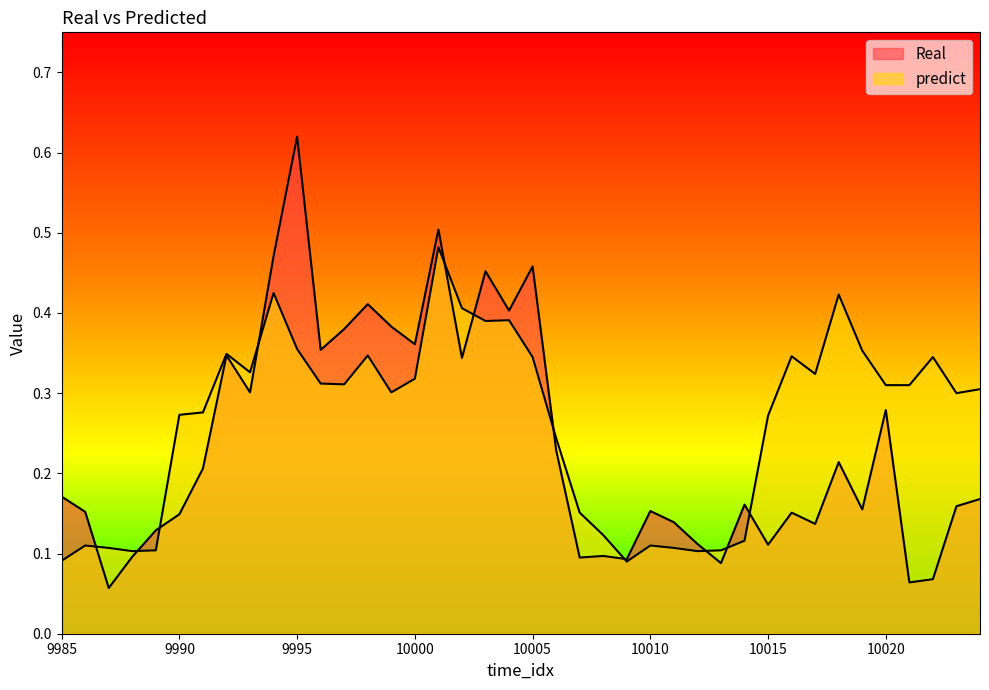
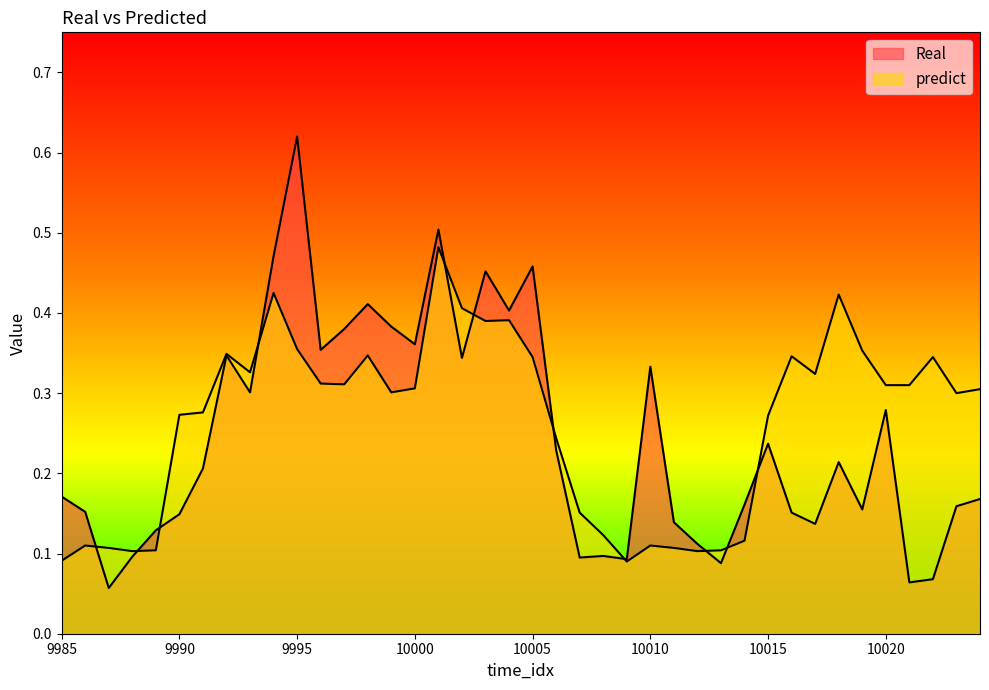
predict, 10000: 0.32 -> 0.31
Real, 10010: 0.15 -> 0.33
Real, 10015: 0.11 -> 0.24
